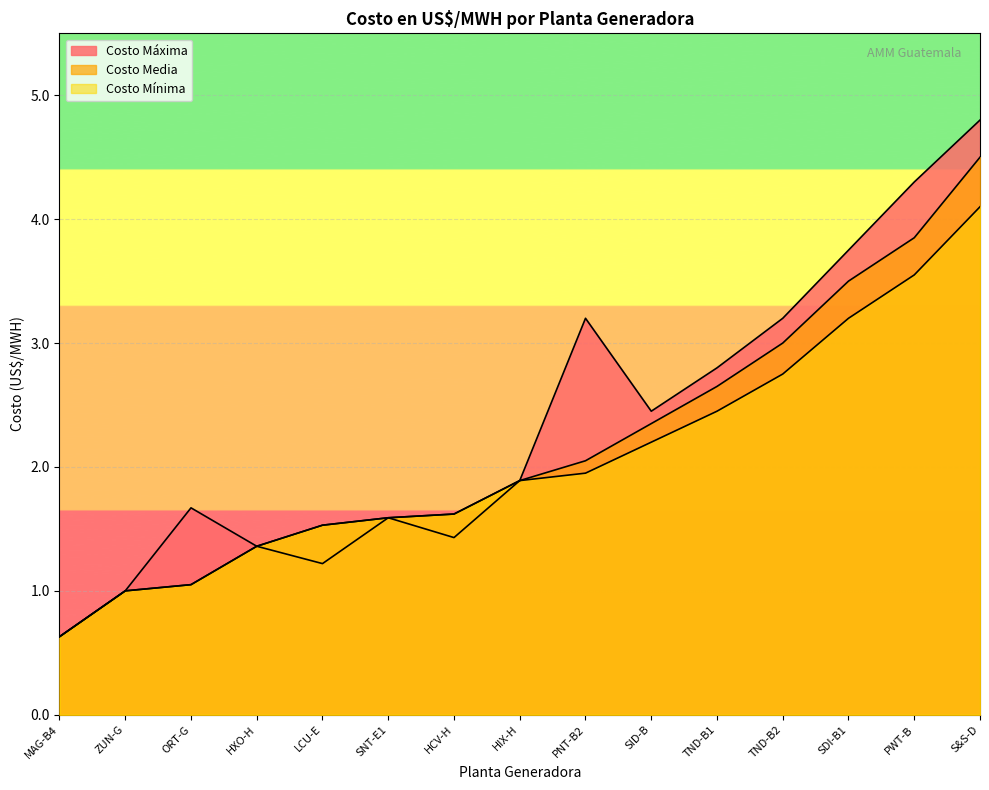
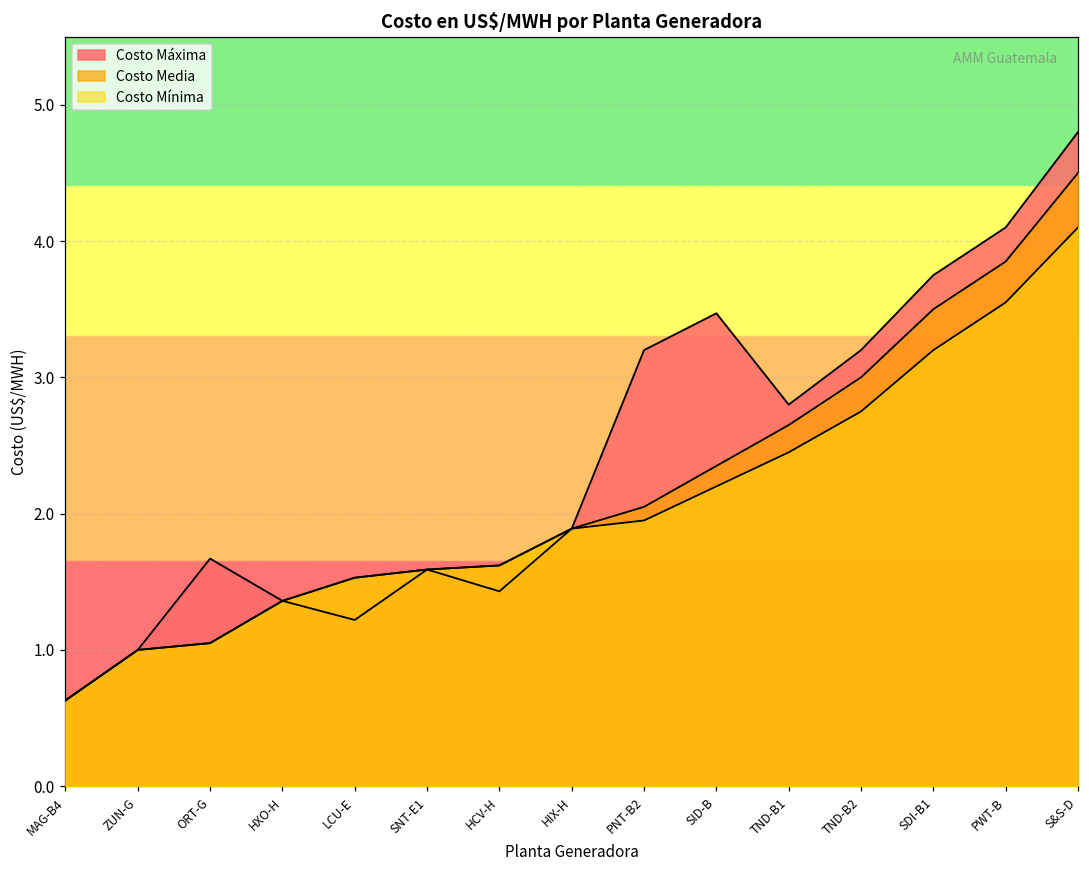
Costo Máxima, SID-B: 2.45 -> 3.47
Costo Máxima, PWT-B: 4.3 -> 4.1
